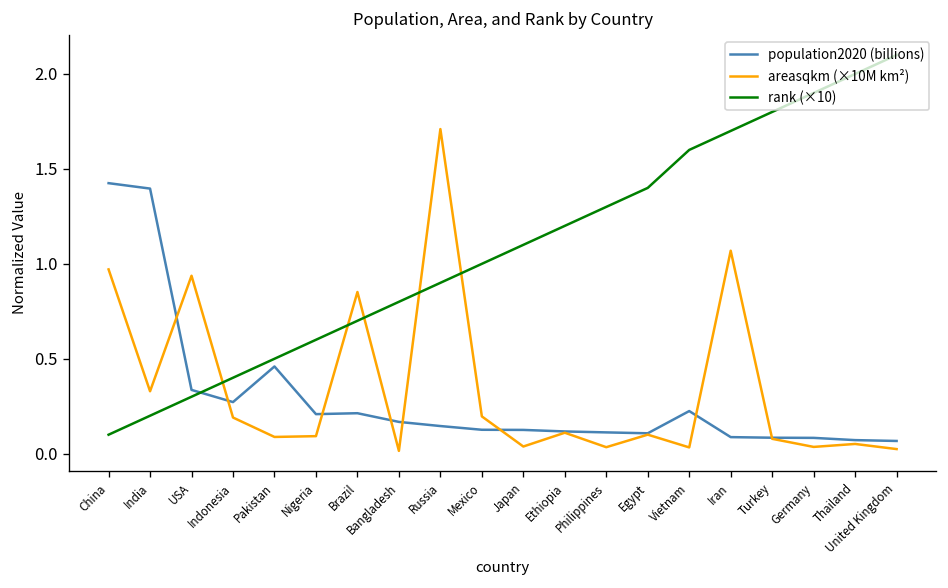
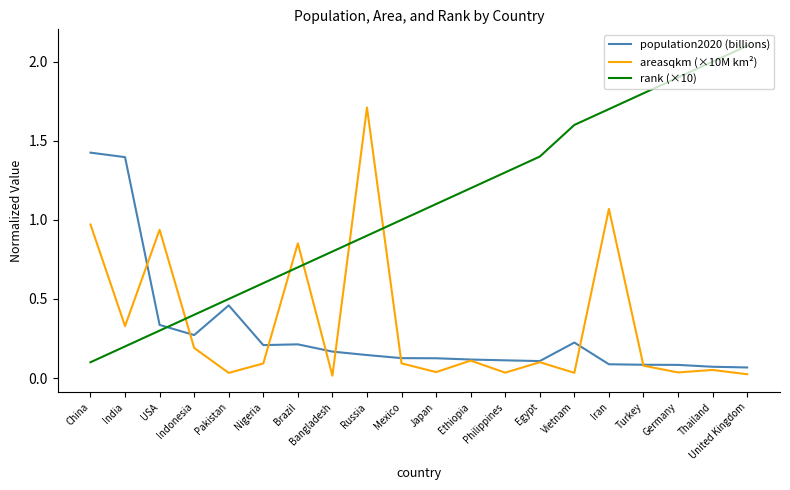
areasqkm (×10M km²), Pakistan: 0.09 -> 0.03
areasqkm (×10M km²), Mexico: 0.20 -> 0.09
